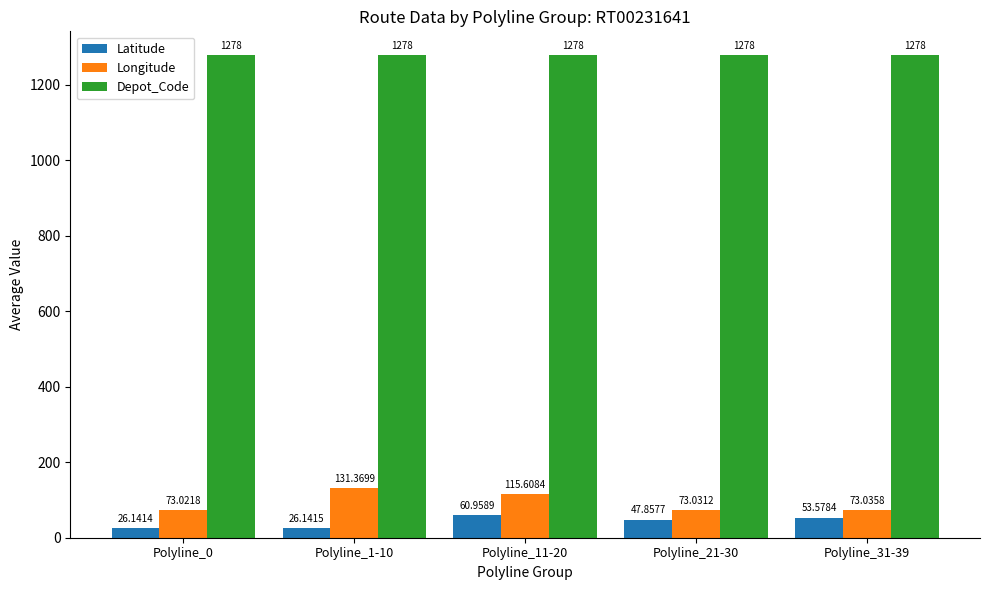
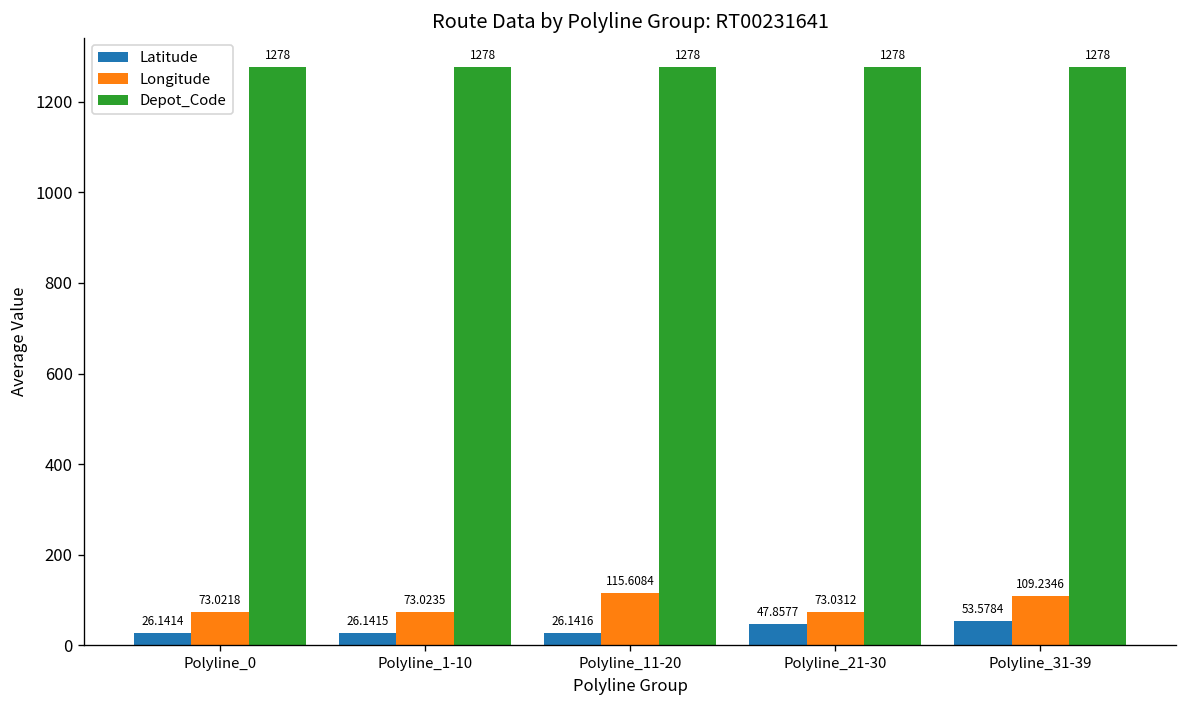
Longitude, Polyline_1-10: 131.3699 -> 73.0235
Latitude, Polyline_11-20: 60.9589 -> 26.1416
Longitude, Polyline_31-39: 73.0358 -> 109.2346
